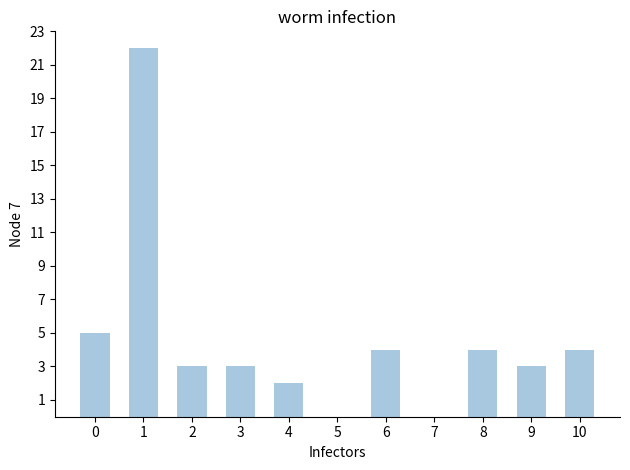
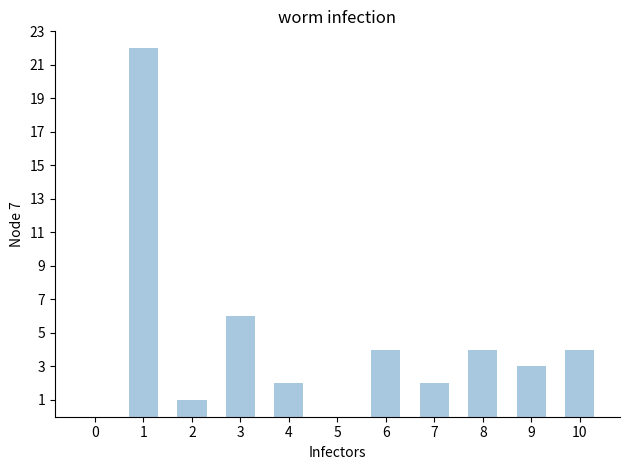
0: 5 -> 0
2: 3 -> 1
3: 3 -> 6
7: 0 -> 2
